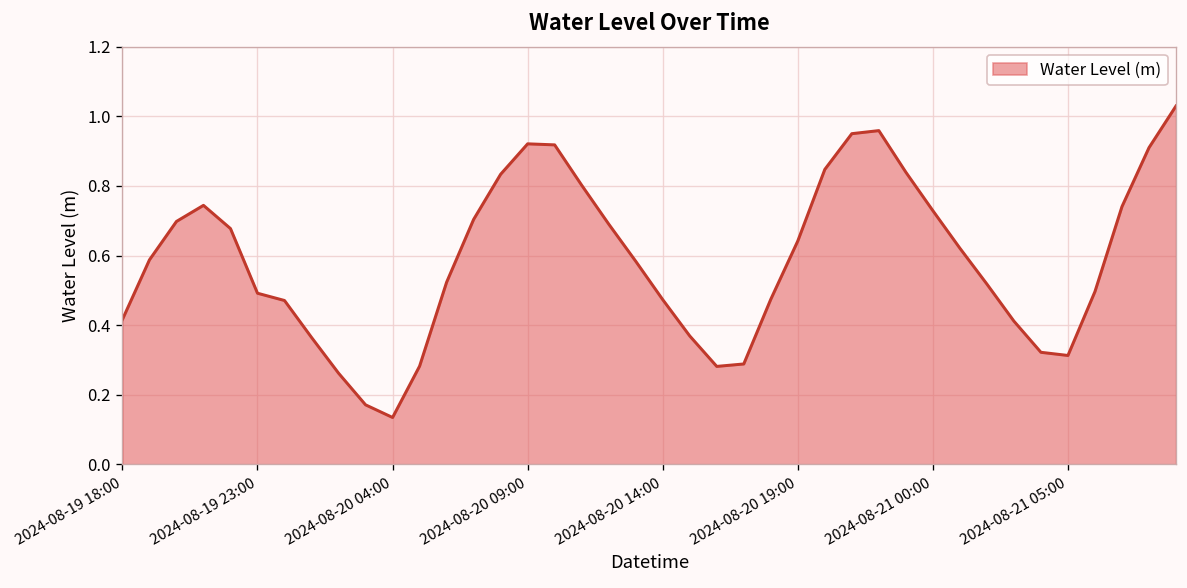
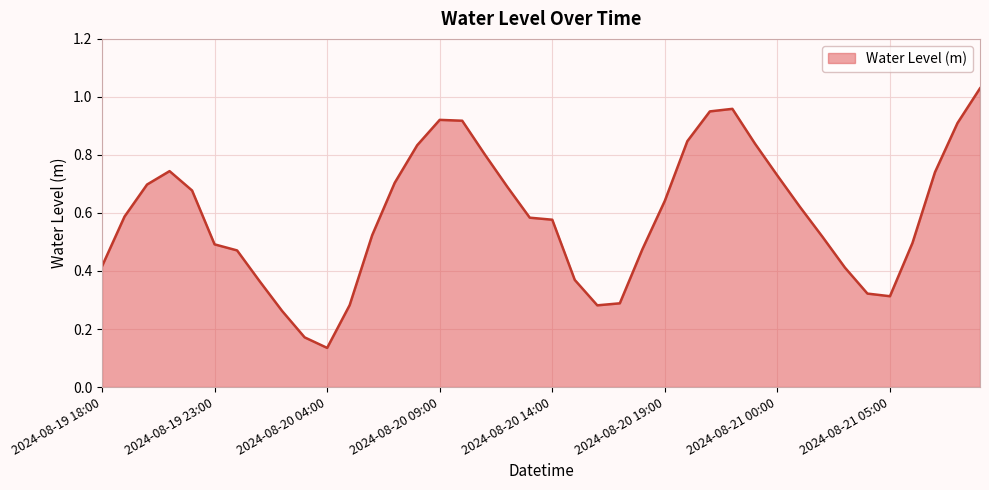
2024-08-20 14:00: 0.47 -> 0.58
